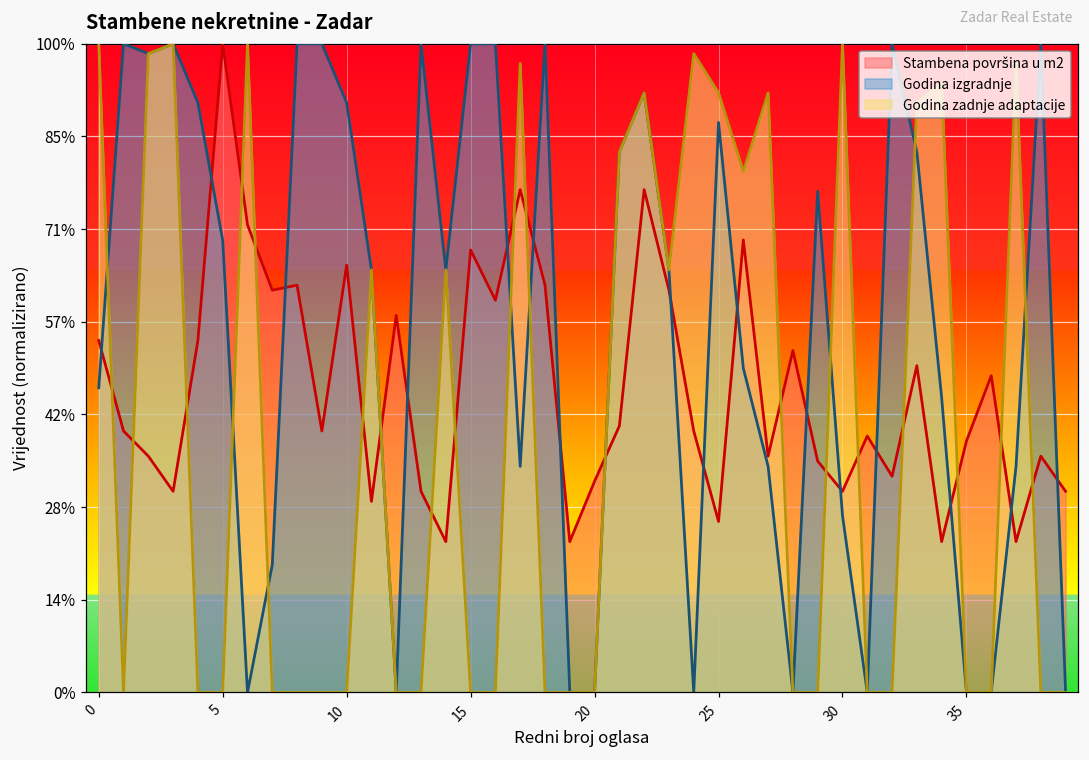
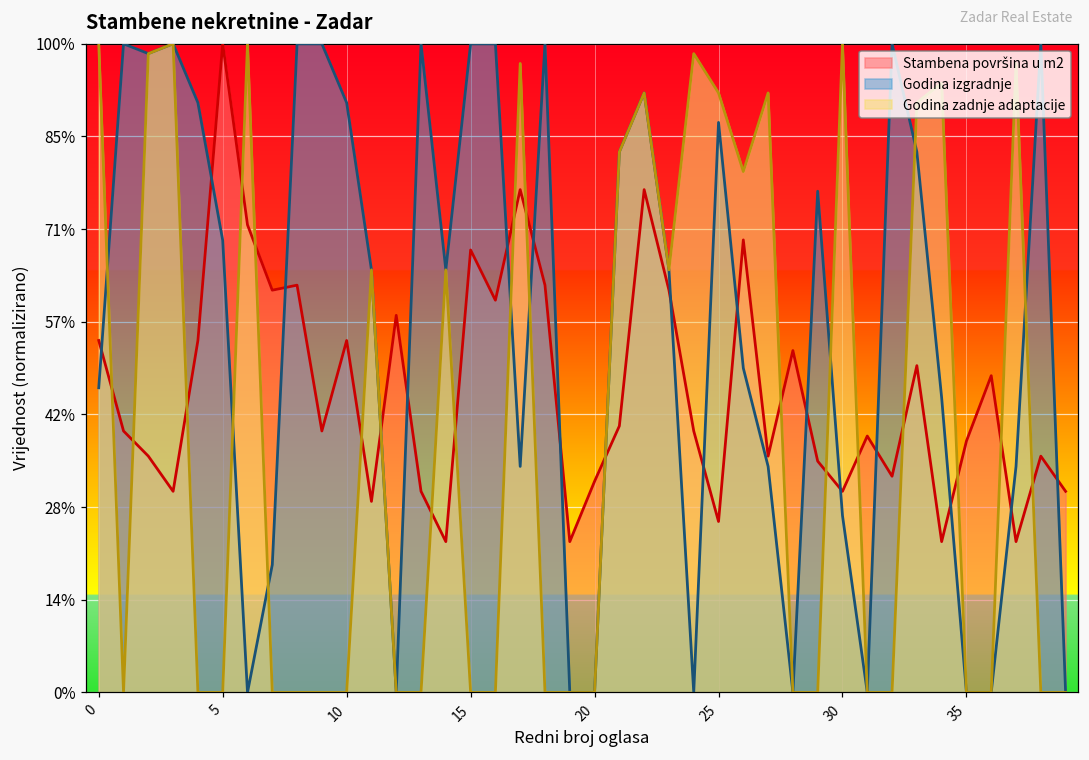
Stambena površina u m2, 10: 66% -> 54%
